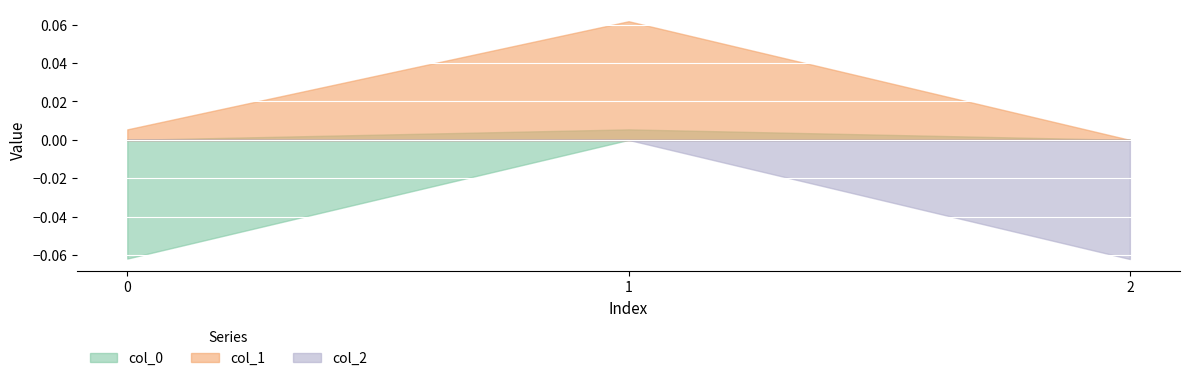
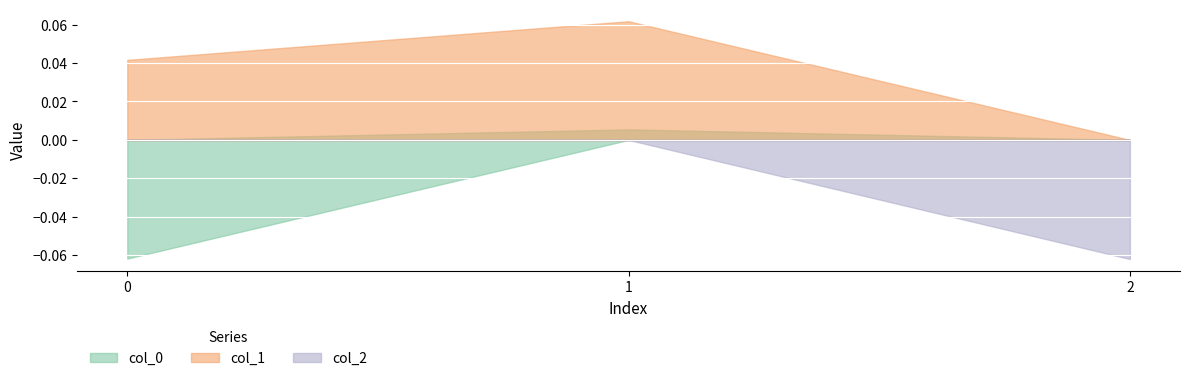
col_1, 0: 0.005 -> 0.042
